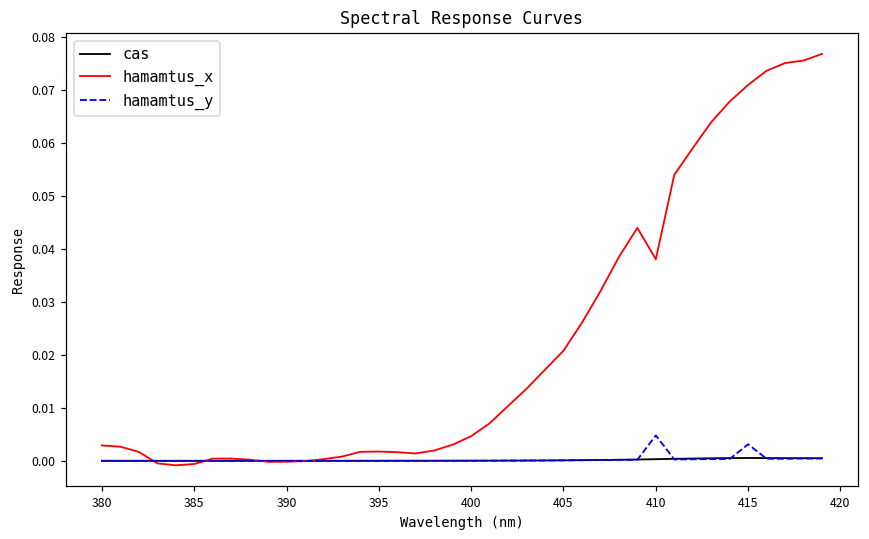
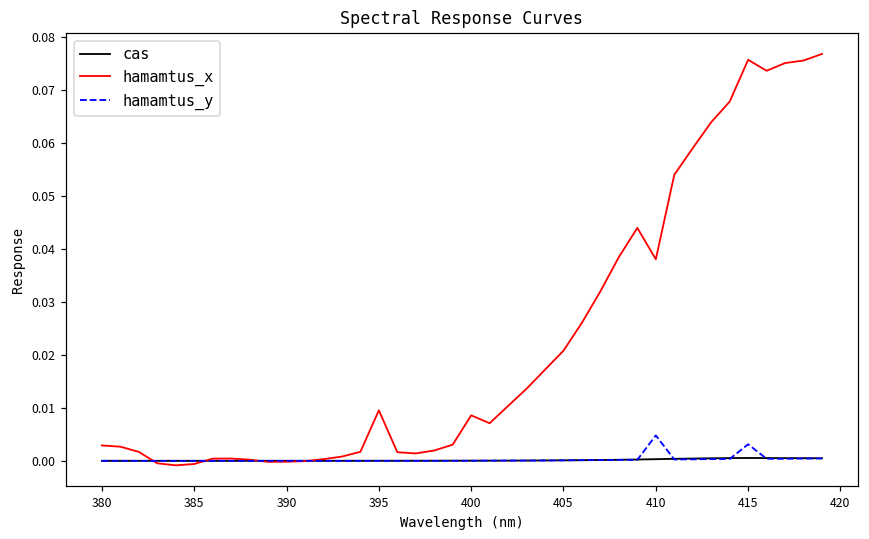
hamamtus_x, 395: 0.002 -> 0.010
hamamtus_x, 400: 0.005 -> 0.009
hamamtus_x, 415: 0.071 -> 0.076
